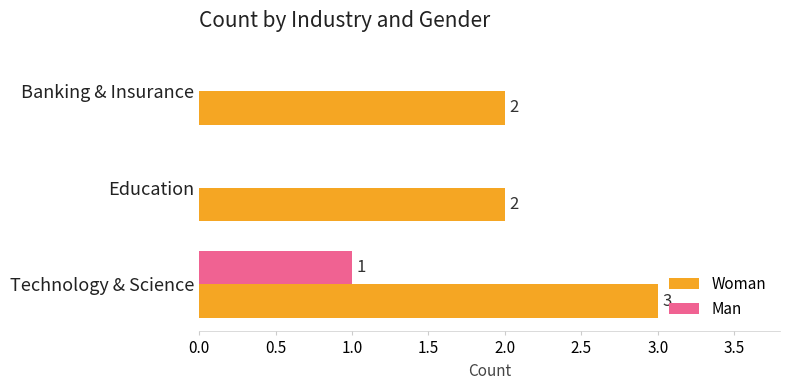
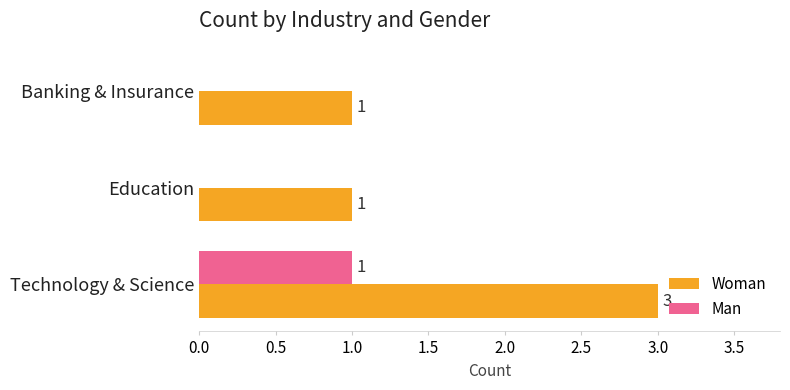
Woman, Banking & Insurance: 2 -> 1
Woman, Education: 2 -> 1
